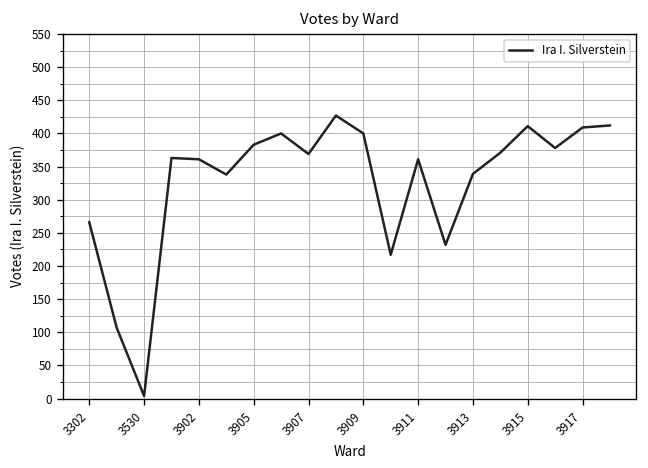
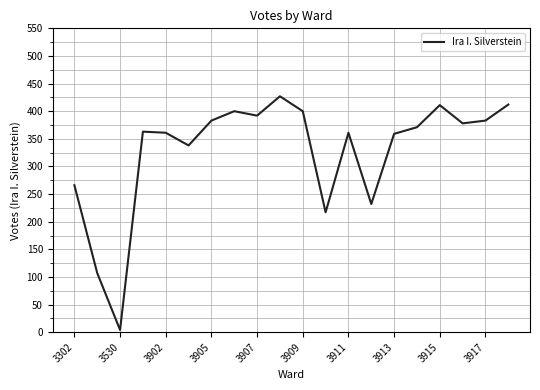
3907: 370 -> 390
3913: 340 -> 360
3917: 410 -> 380
